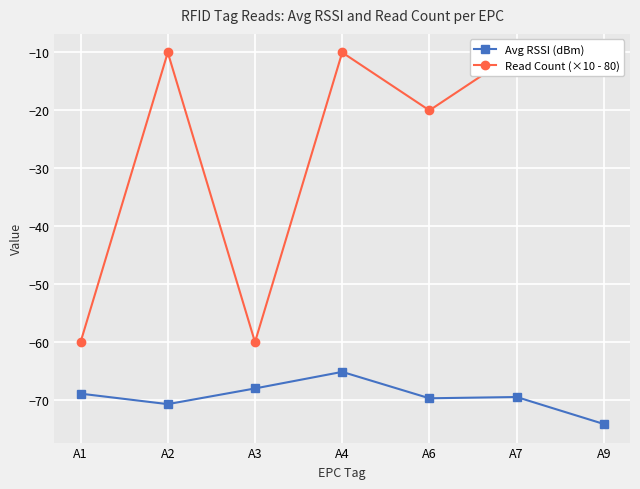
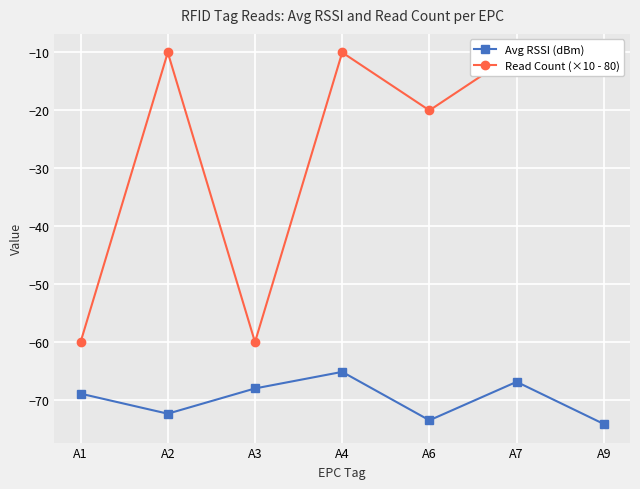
Avg RSSI (dBm), A2: -71 -> -72
Avg RSSI (dBm), A6: -70 -> -74
Avg RSSI (dBm), A7: -69 -> -67
